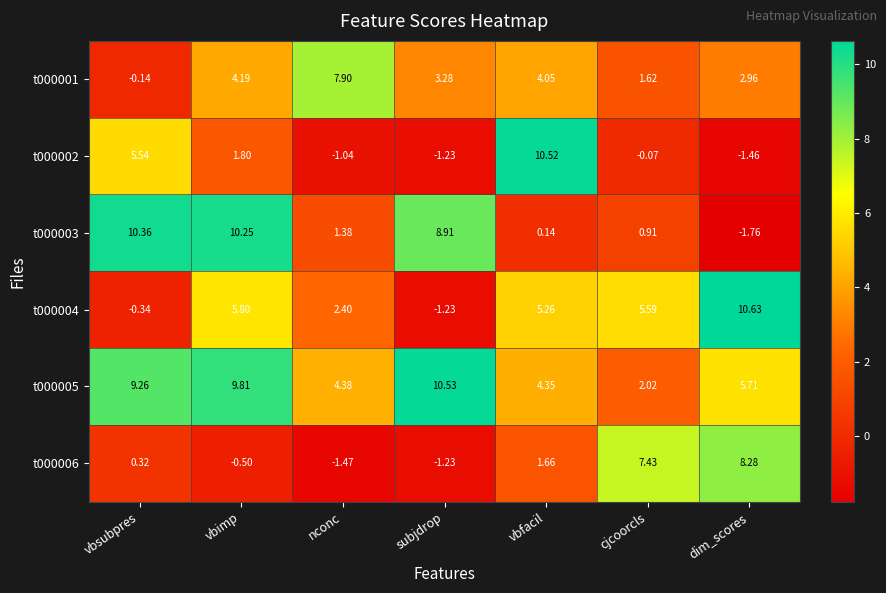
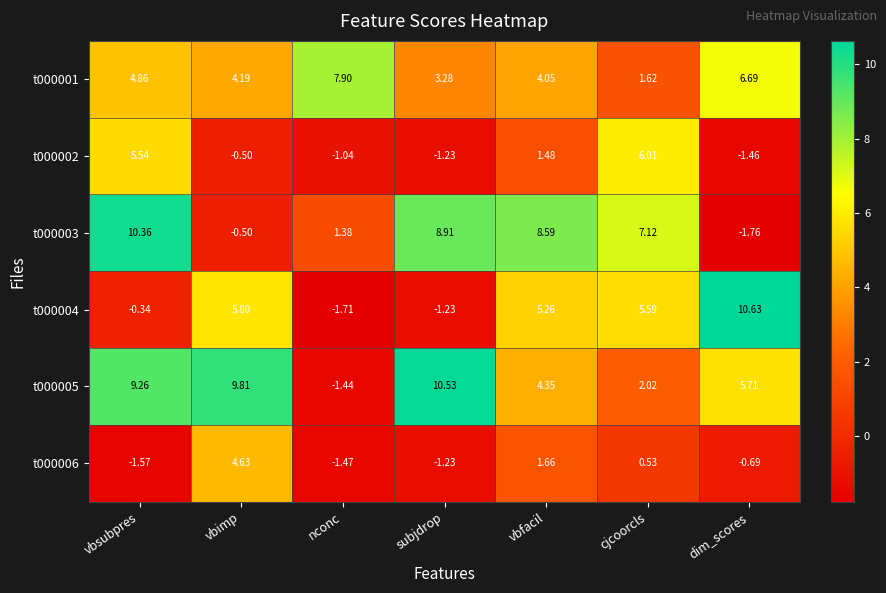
t000001, vbsubpres: -0.14 -> 4.86
t000001, dim_scores: 2.96 -> 6.69
t000002, vbimp: 1.80 -> -0.50
t000002, vbfacil: 10.52 -> 1.48
t000002, cjcoorcls: -0.07 -> 6.01
t000003, vbimp: 10.25 -> -0.50
t000003, vbfacil: 0.14 -> 8.59
t000003, cjcoorcls: 0.91 -> 7.12
t000004, nconc: 2.40 -> -1.71
t000005, nconc: 4.38 -> -1.44
t000006, vbsubpres: 0.32 -> -1.57
t000006, vbimp: -0.50 -> 4.63
t000006, cjcoorcls: 7.43 -> 0.53
t000006, dim_scores: 8.28 -> -0.69
